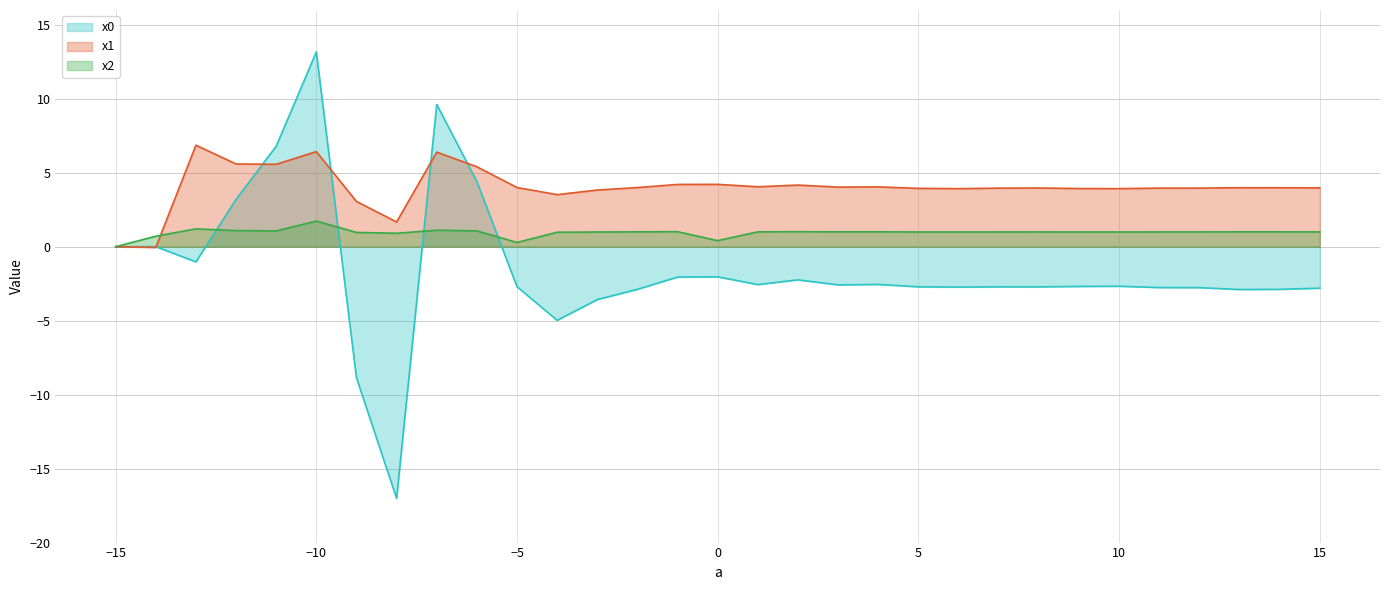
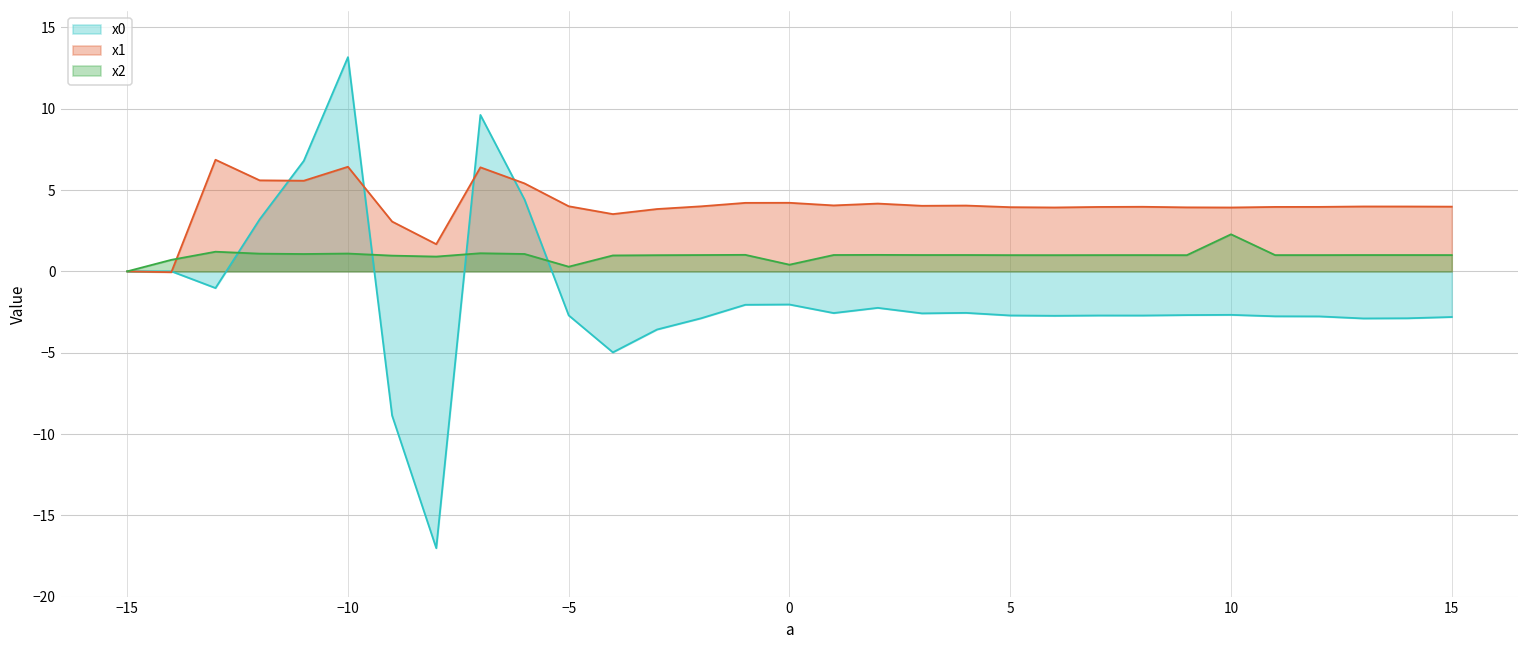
x2, −10: 1.7 -> 1.1
x2, 10: 1.0 -> 2.3
